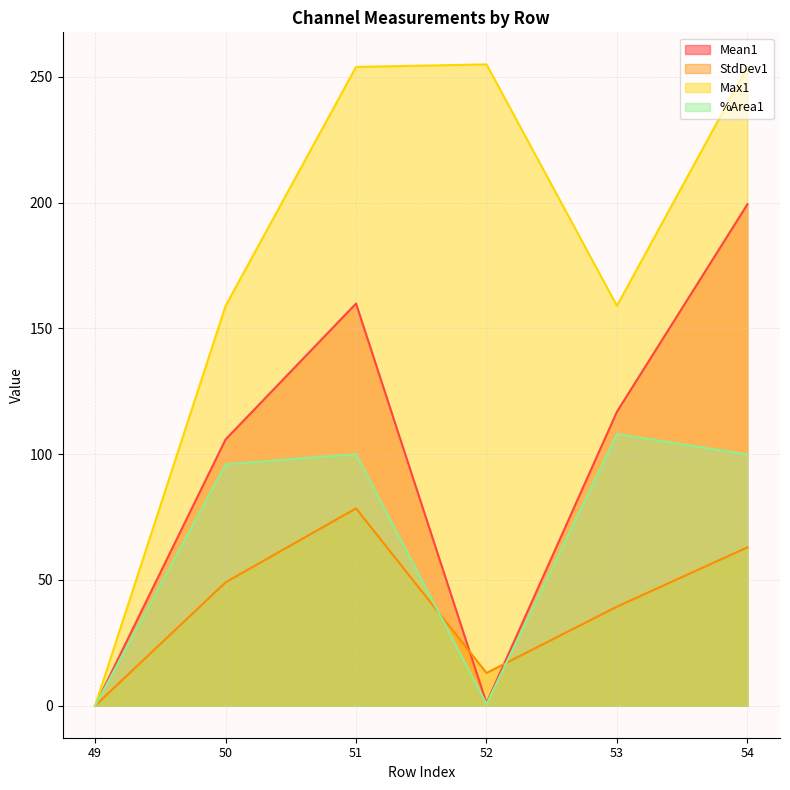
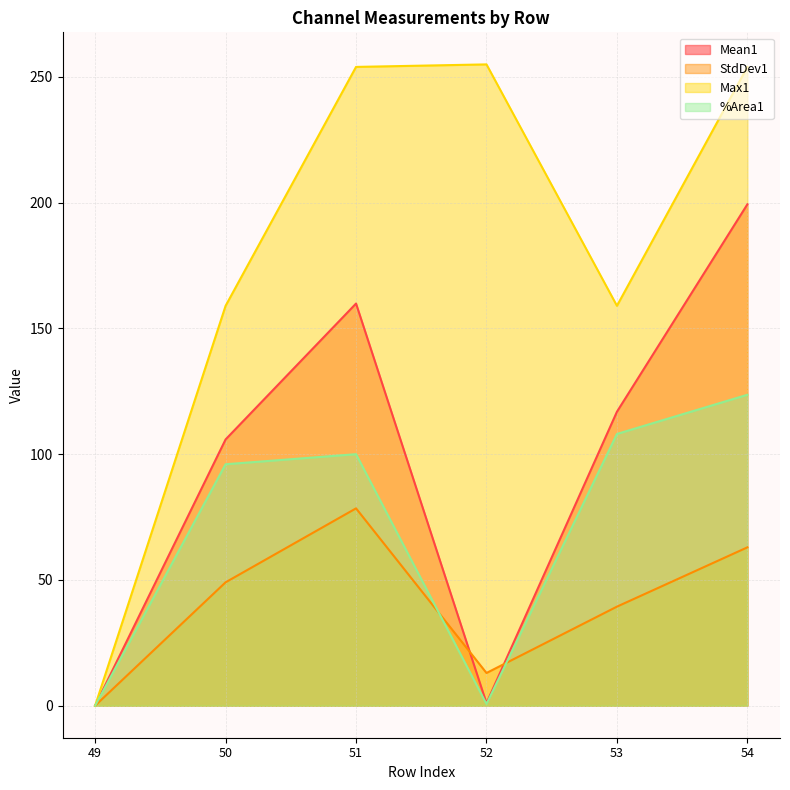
%Area1, 54: 100 -> 124
